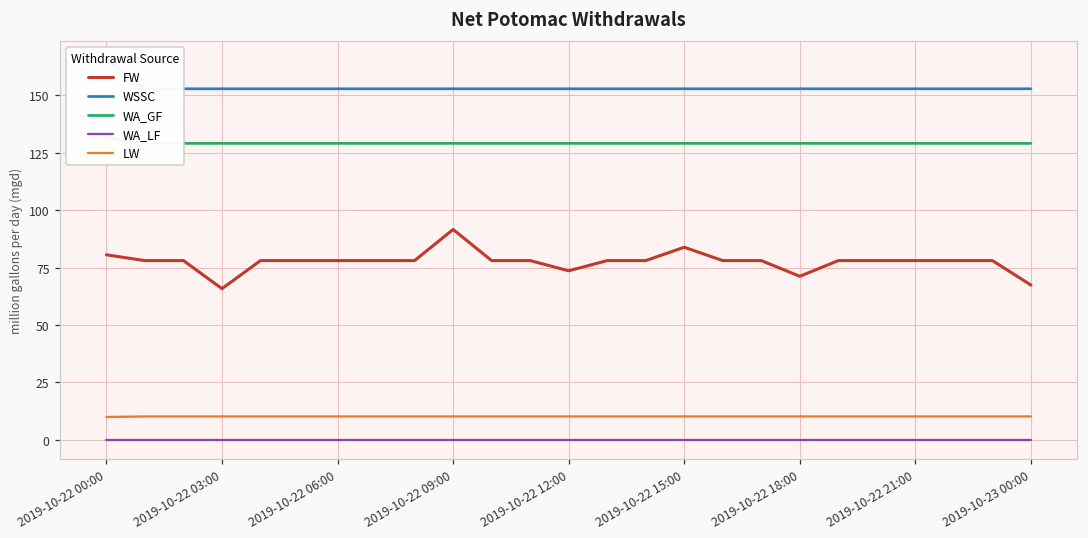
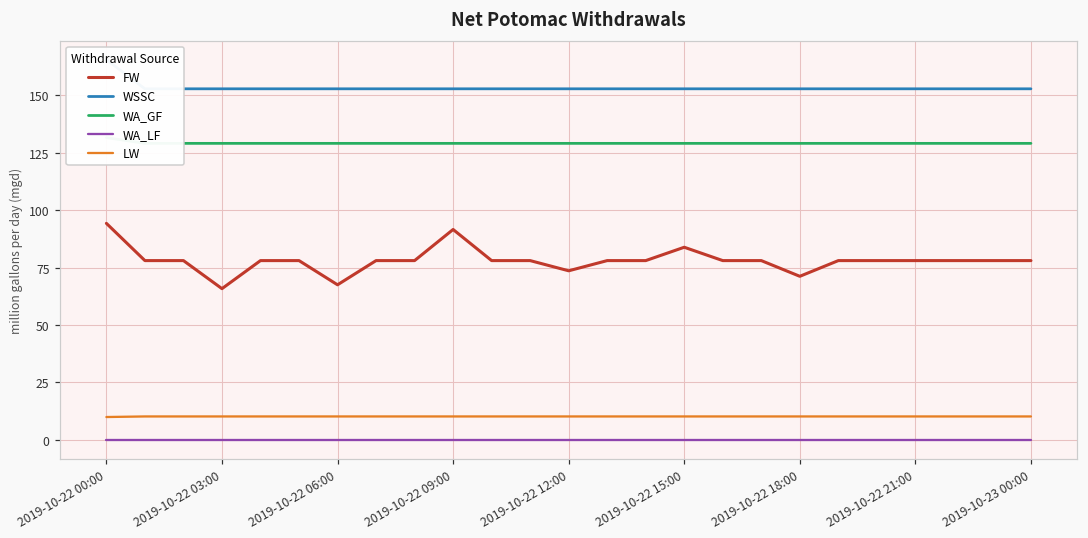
FW, 2019-10-22 00:00: 81 -> 94
FW, 2019-10-22 06:00: 78 -> 67
FW, 2019-10-23 00:00: 67 -> 78
